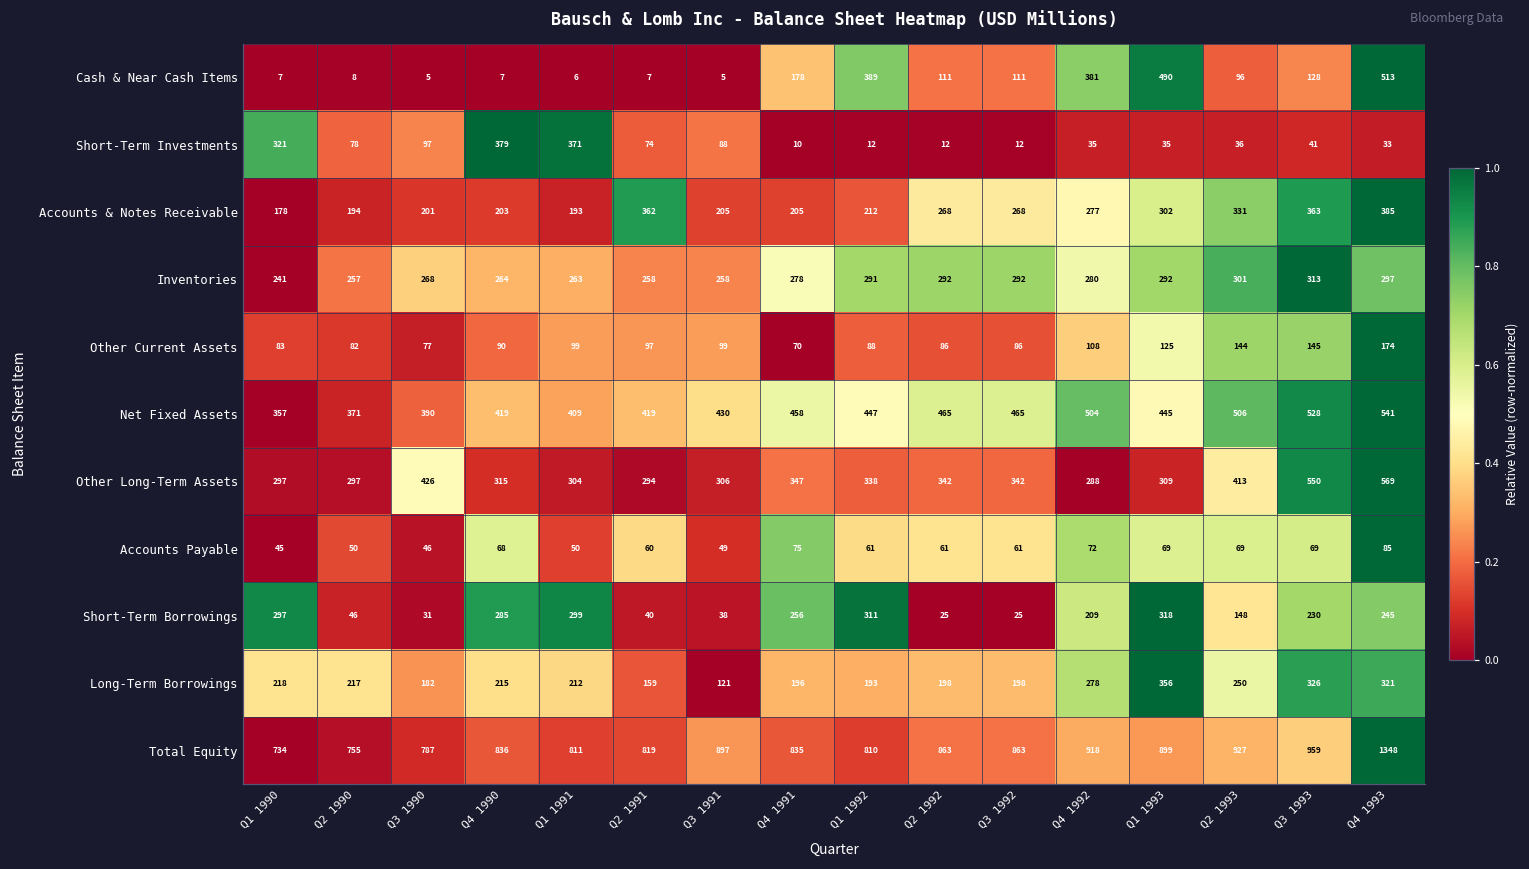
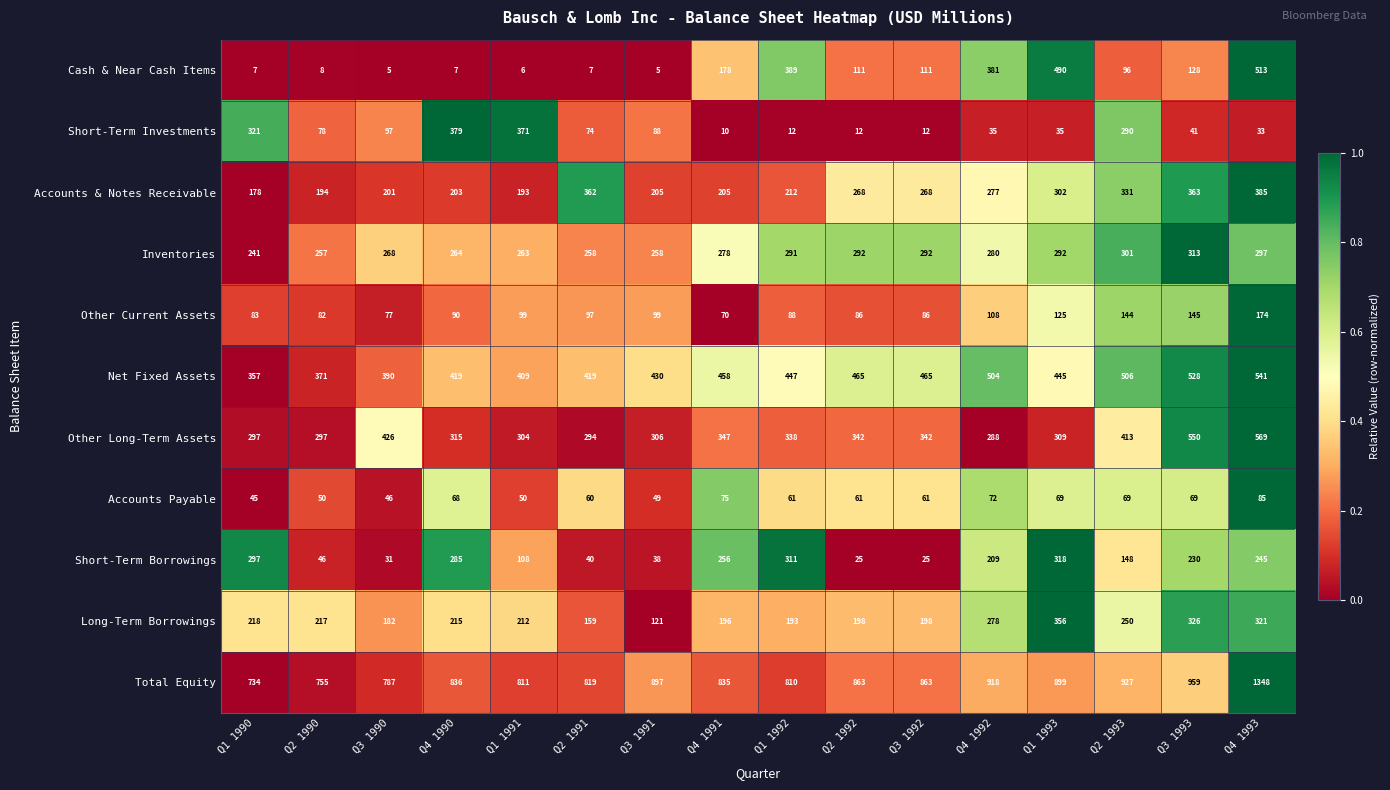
Short-Term Investments, Q2 1993: 36 -> 290
Short-Term Borrowings, Q1 1991: 299 -> 108
